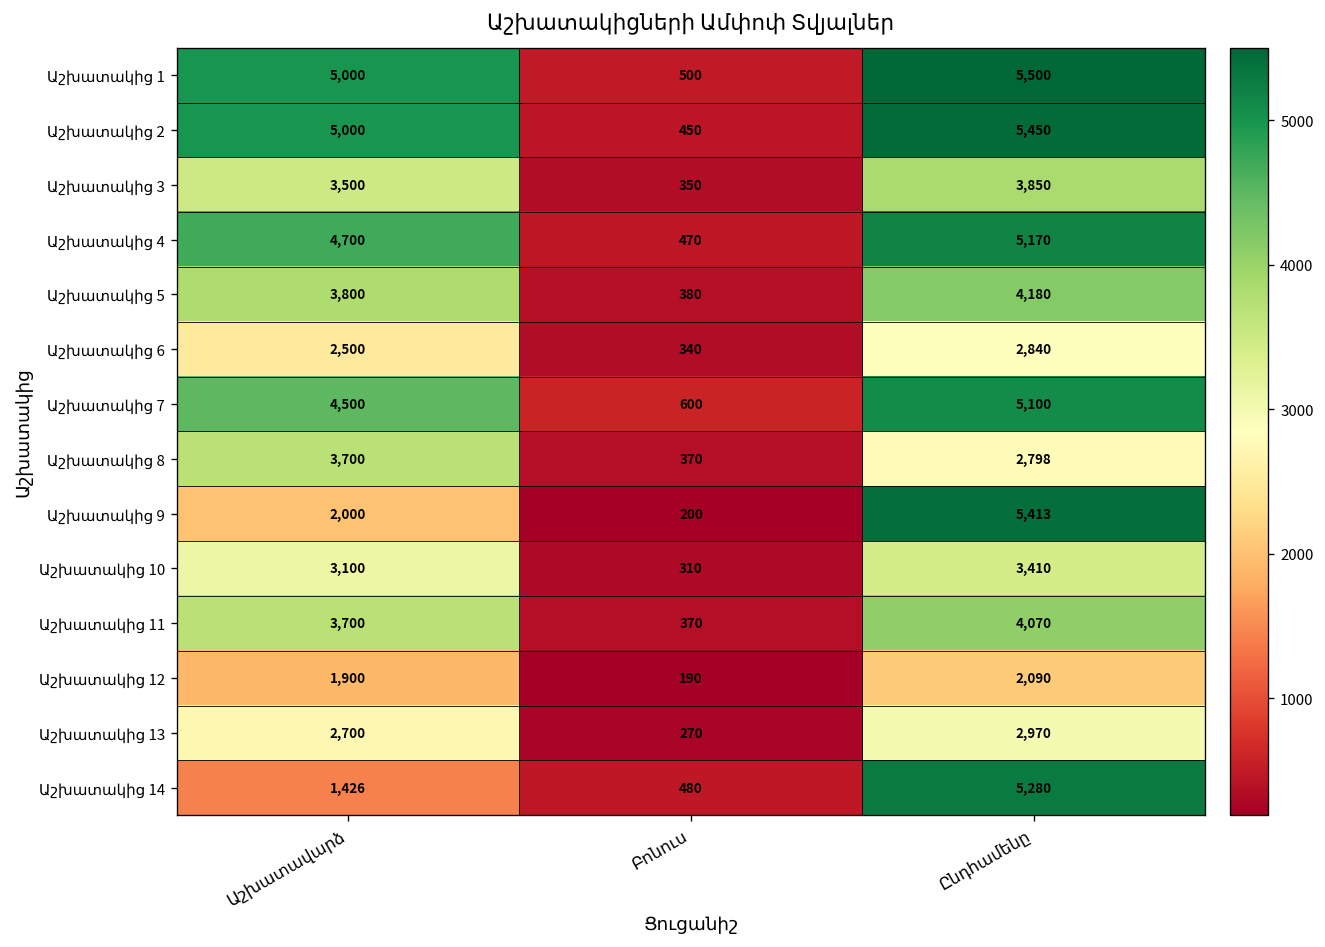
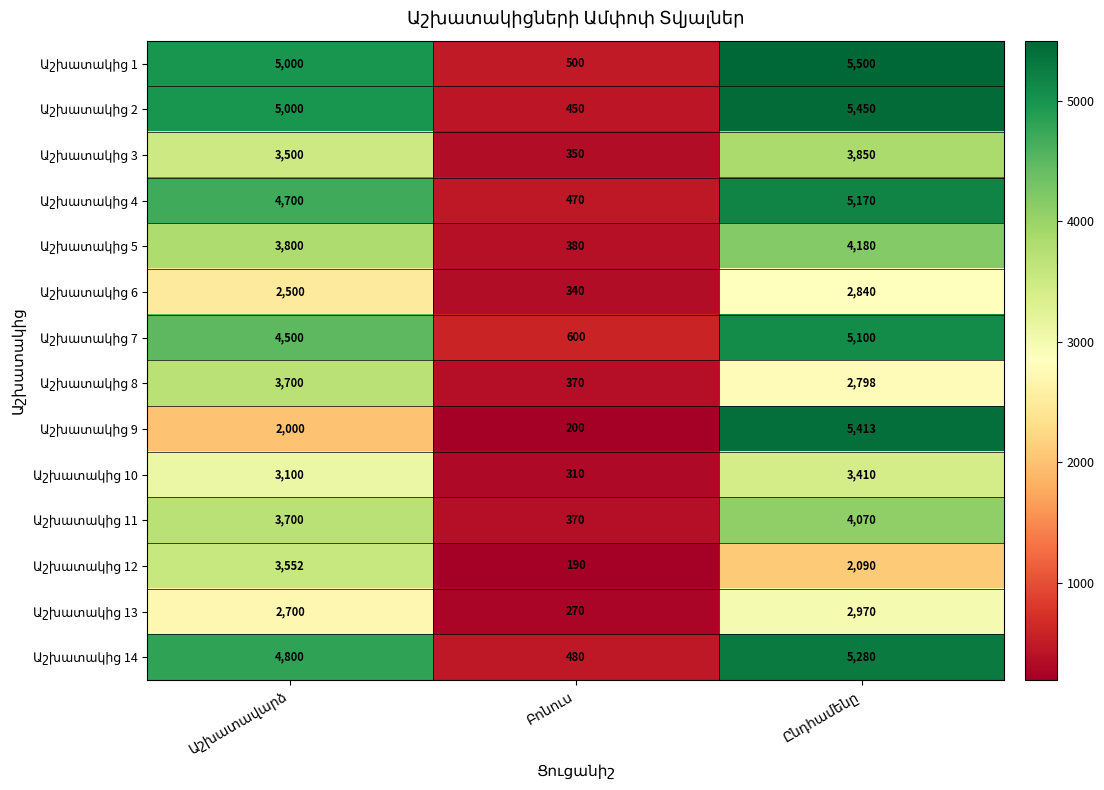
Աշխատակից 12, Աշխատավարձ: 1,900 -> 3,552
Աշխատակից 14, Աշխատավարձ: 1,426 -> 4,800
